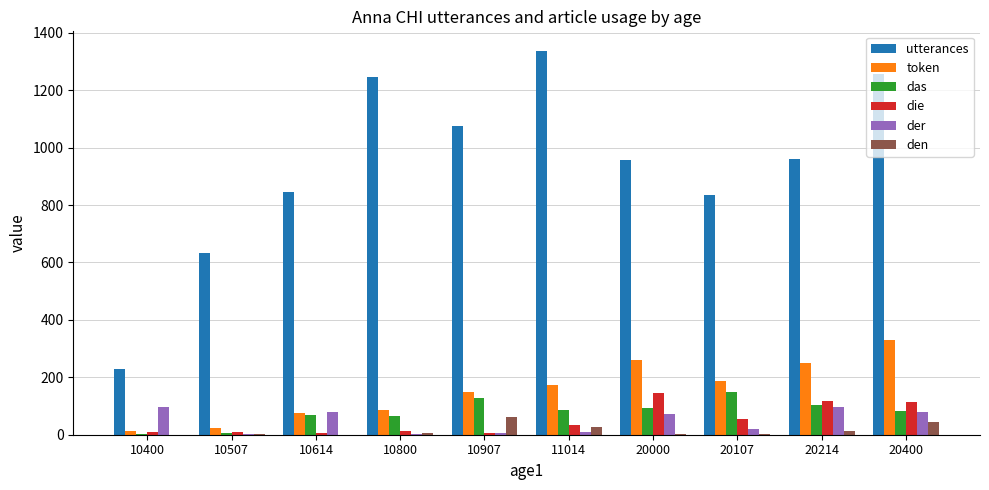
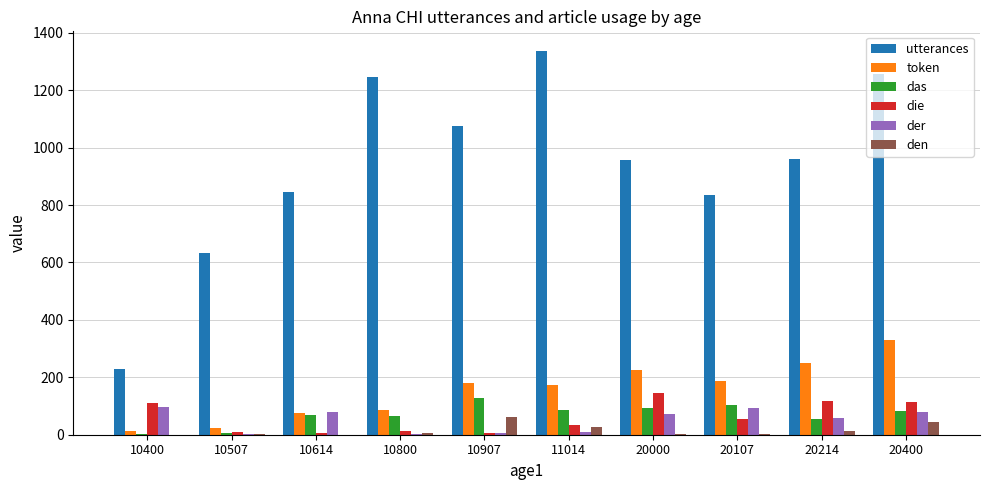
die, 10400: 10 -> 110
token, 10907: 150 -> 180
token, 20000: 260 -> 230
das, 20107: 150 -> 100
der, 20107: 20 -> 90
das, 20214: 100 -> 60
der, 20214: 100 -> 60
